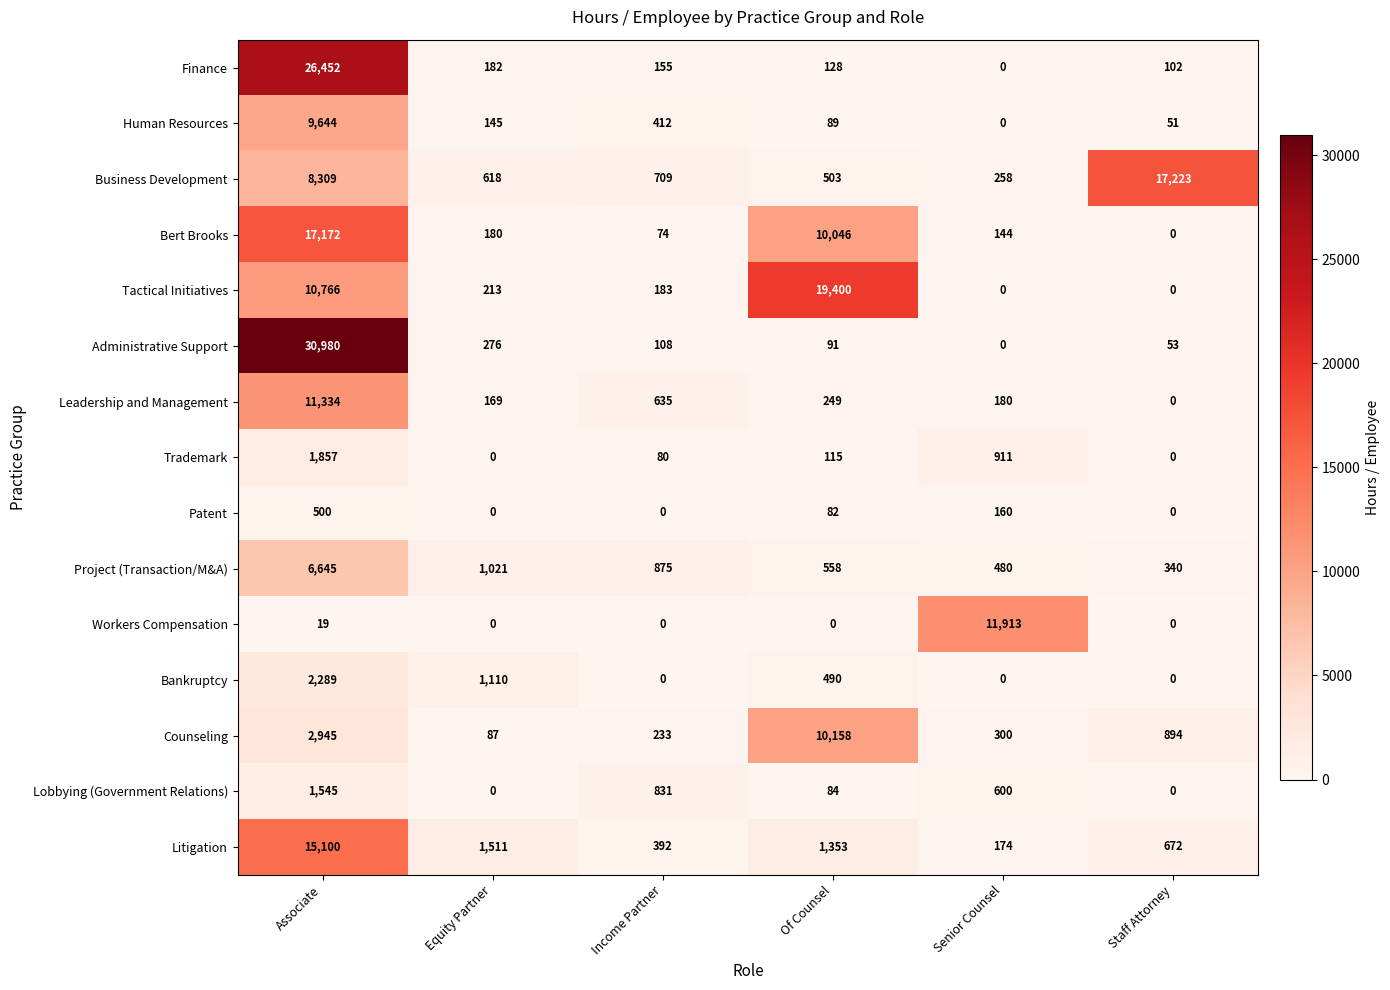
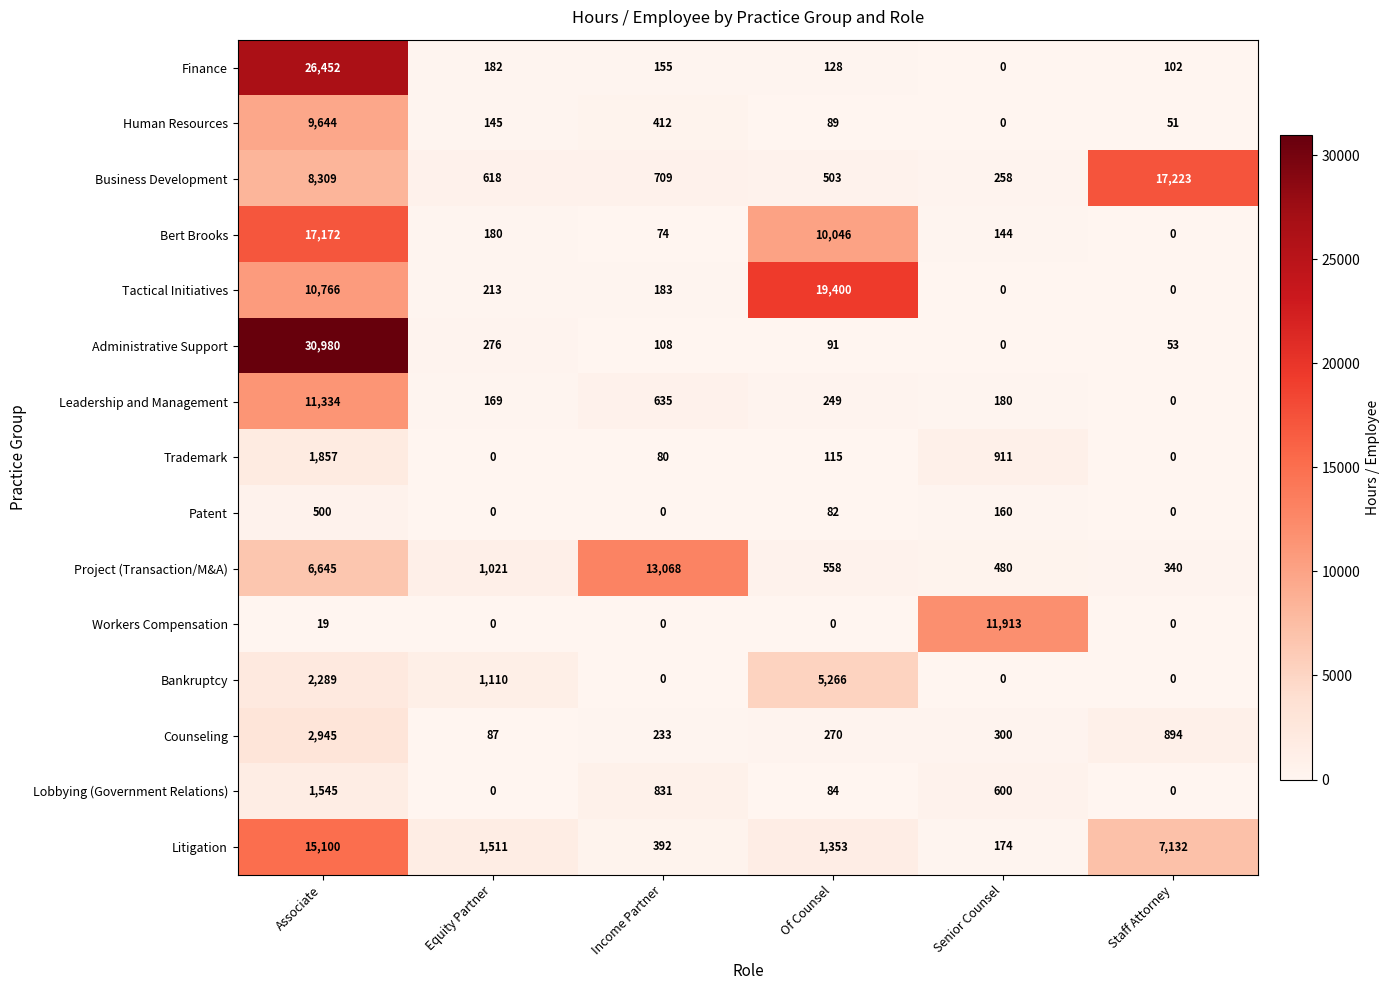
Project (Transaction/M&A), Income Partner: 875 -> 13,068
Bankruptcy, Of Counsel: 490 -> 5,266
Counseling, Of Counsel: 10,158 -> 270
Litigation, Staff Attorney: 672 -> 7,132
